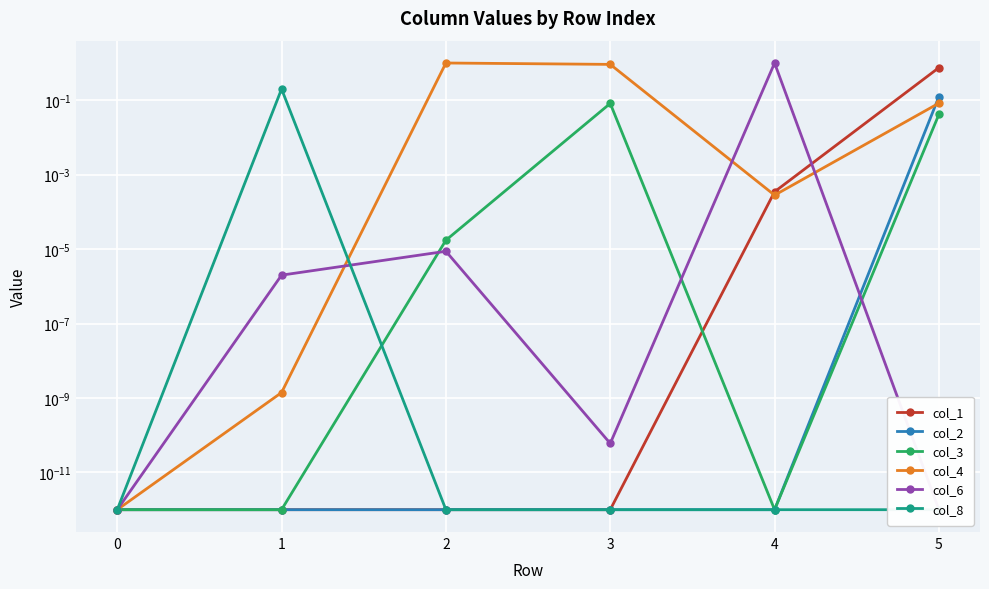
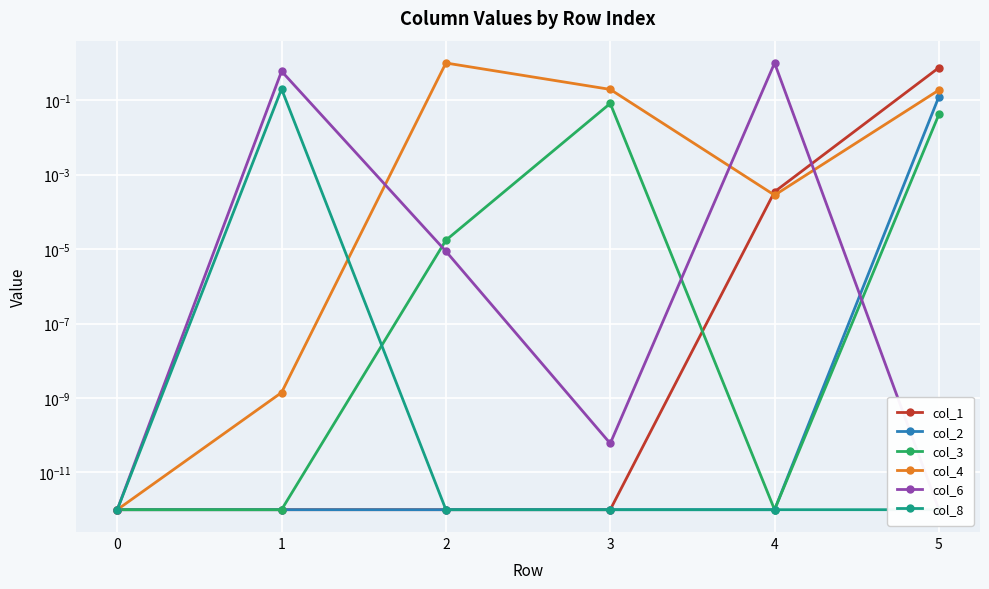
col_6, 1: 0.000002 -> 0.6
col_4, 3: 0.9 -> 0.2
col_4, 5: 0.08 -> 0.2
